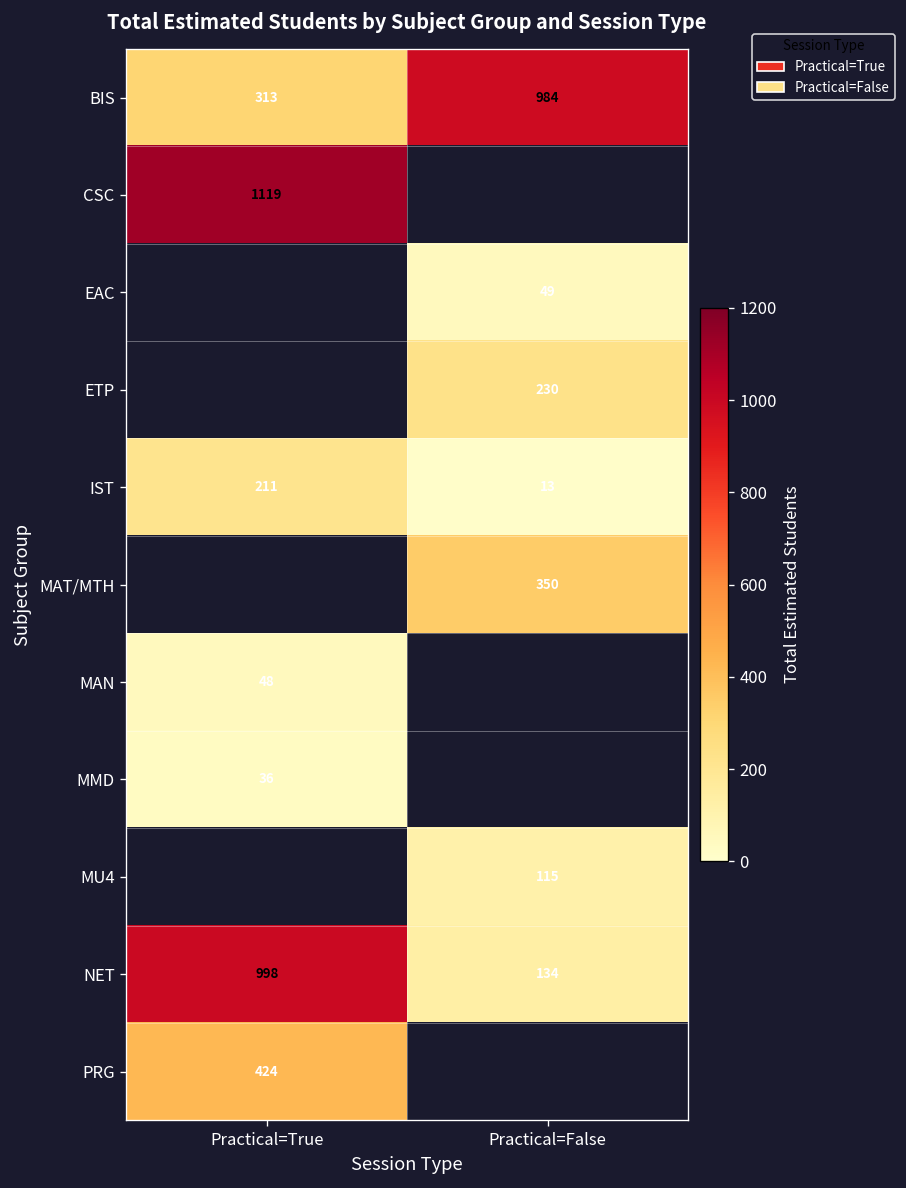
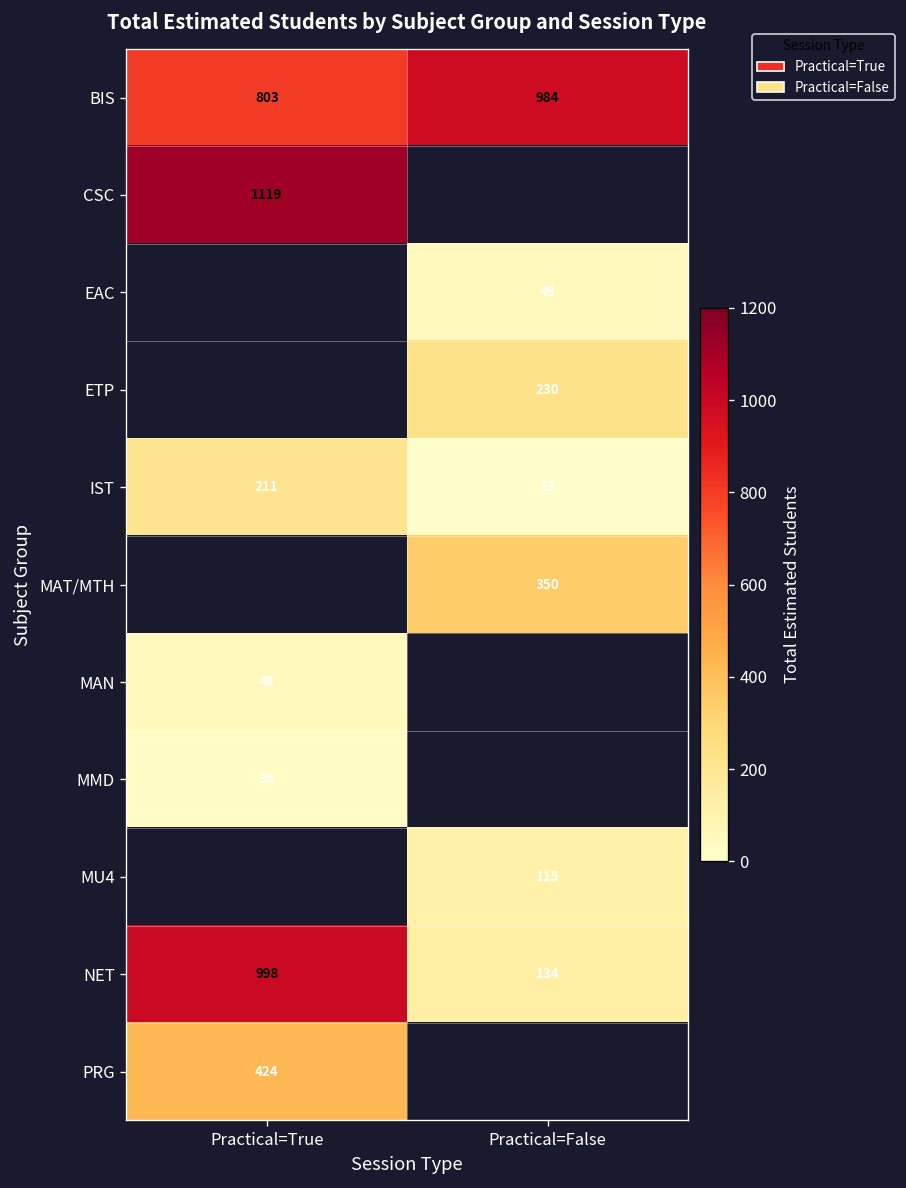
BIS, Practical=True: 313 -> 803
